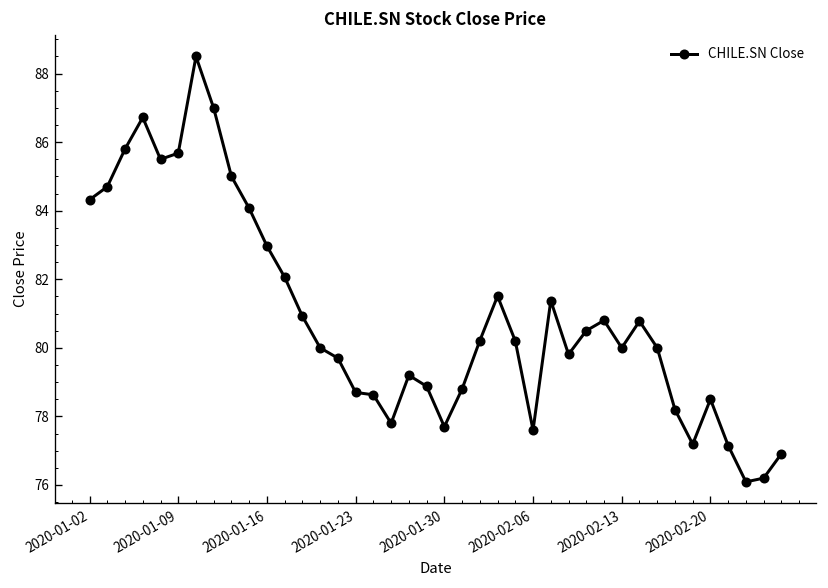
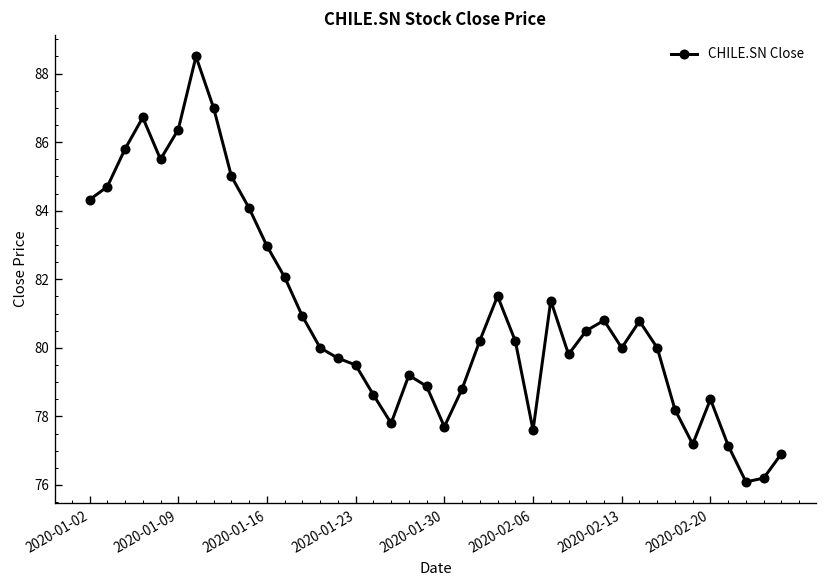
2020-01-09: 85.7 -> 86.4
2020-01-23: 78.7 -> 79.5
